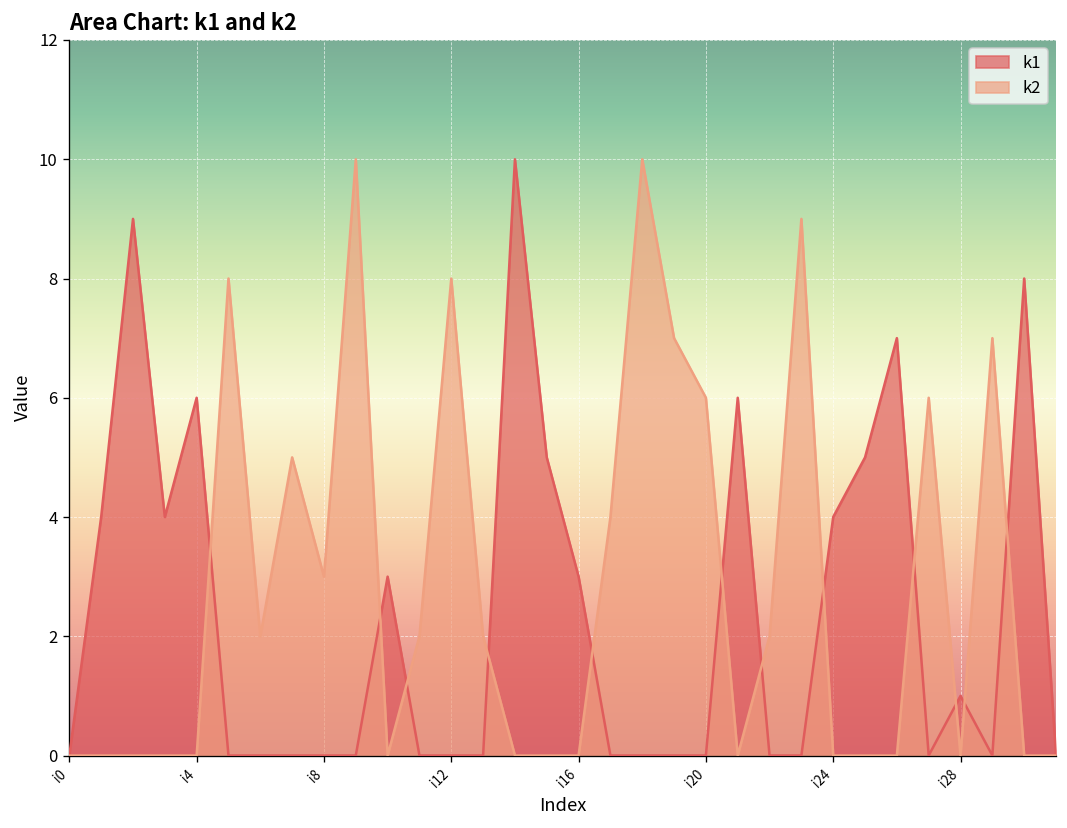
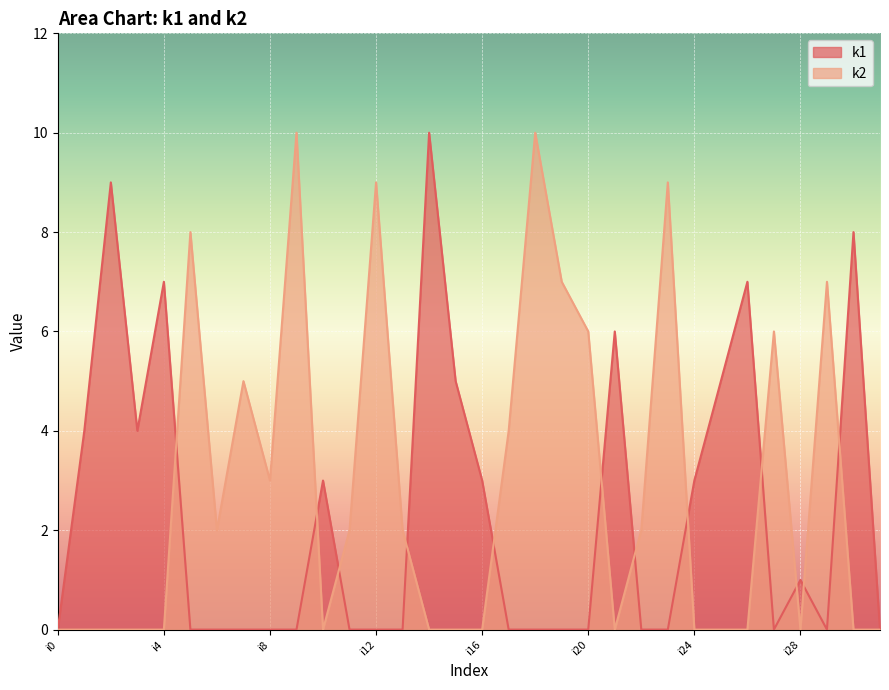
k1, i4: 6 -> 7
k2, i12: 8 -> 9
k1, i24: 4 -> 3
